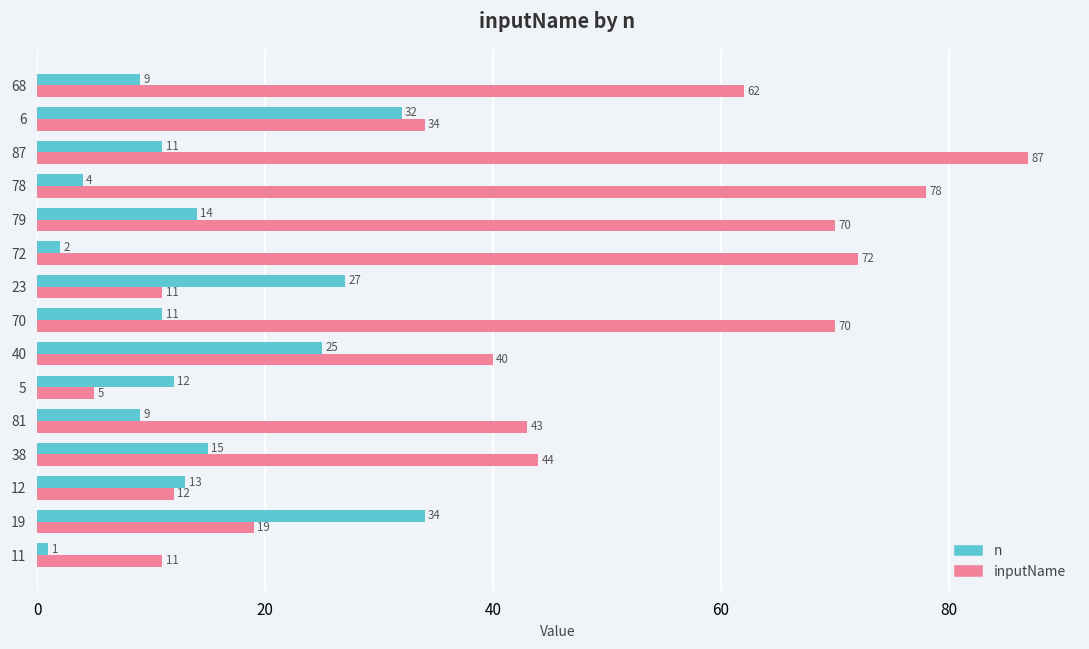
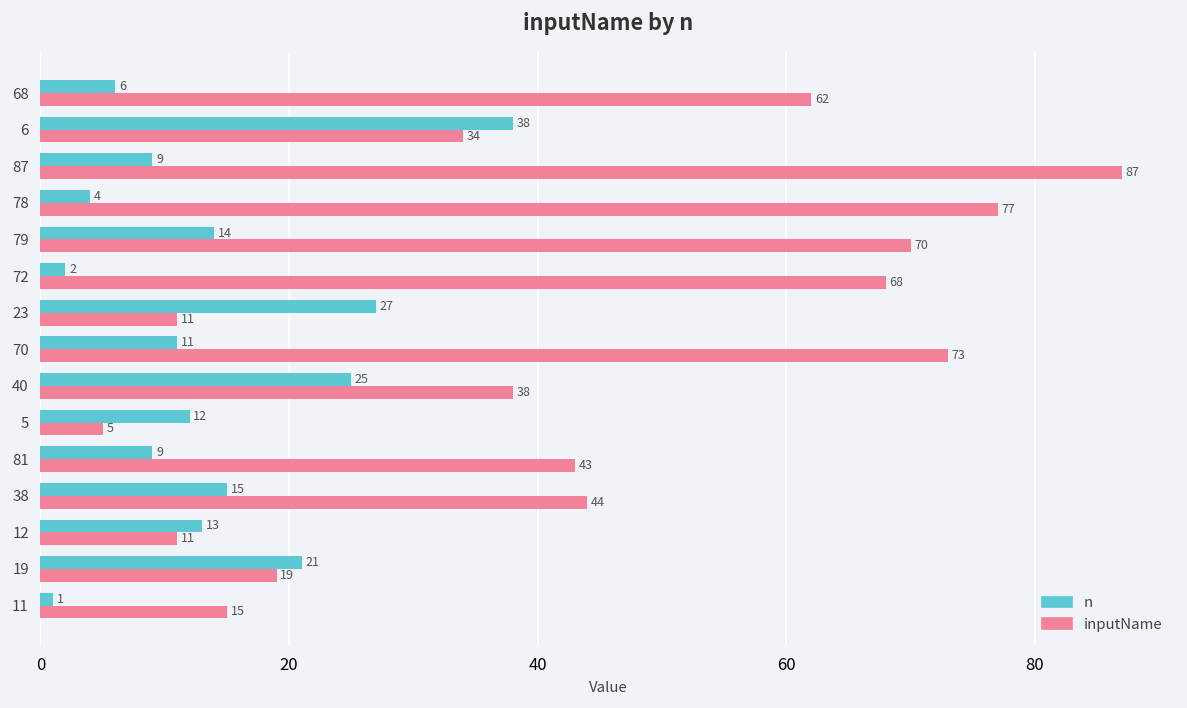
n, 68: 9 -> 6
n, 6: 32 -> 38
n, 87: 11 -> 9
inputName, 78: 78 -> 77
inputName, 72: 72 -> 68
inputName, 70: 70 -> 73
inputName, 40: 40 -> 38
inputName, 12: 12 -> 11
n, 19: 34 -> 21
inputName, 11: 11 -> 15
